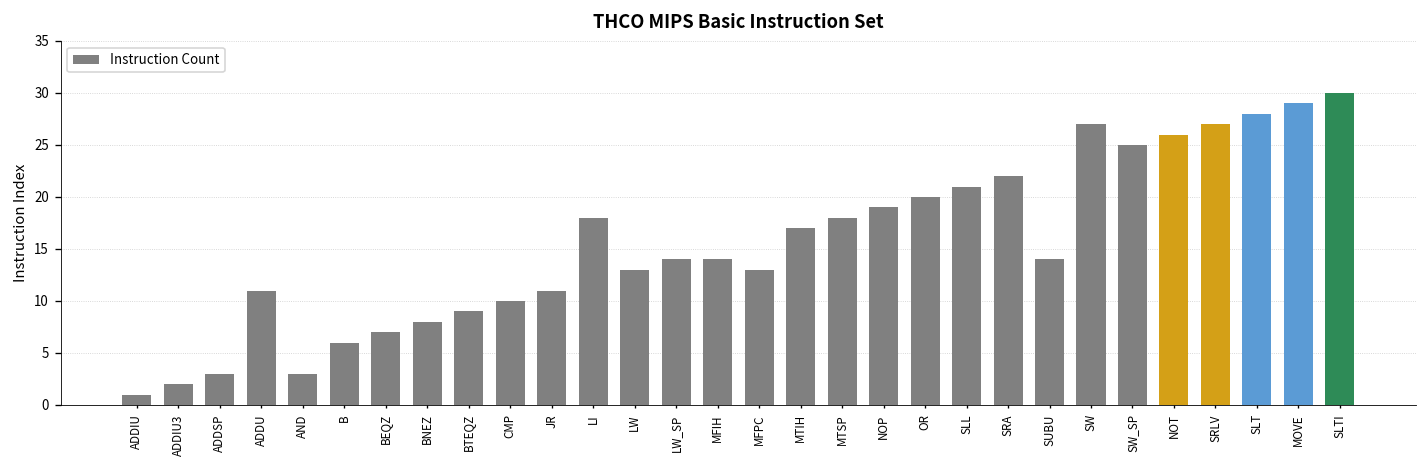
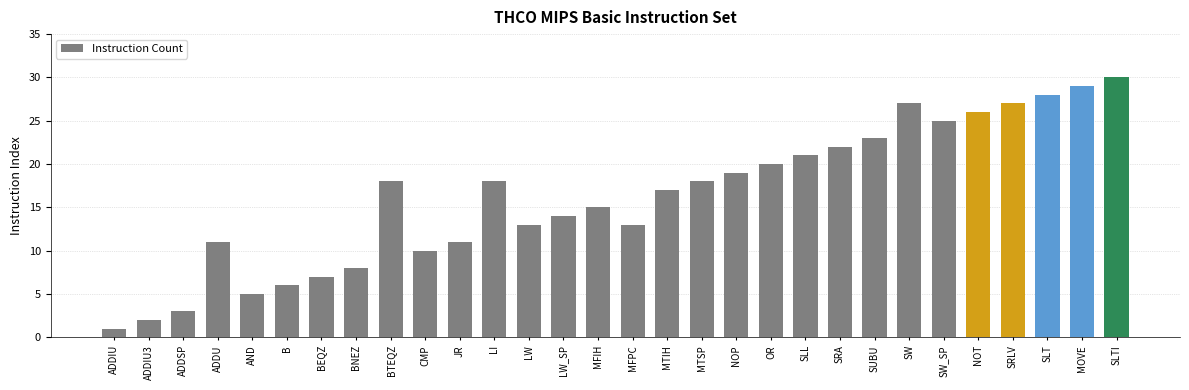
AND: 3 -> 5
BTEQZ: 9 -> 18
MFIH: 14 -> 15
SUBU: 14 -> 23
